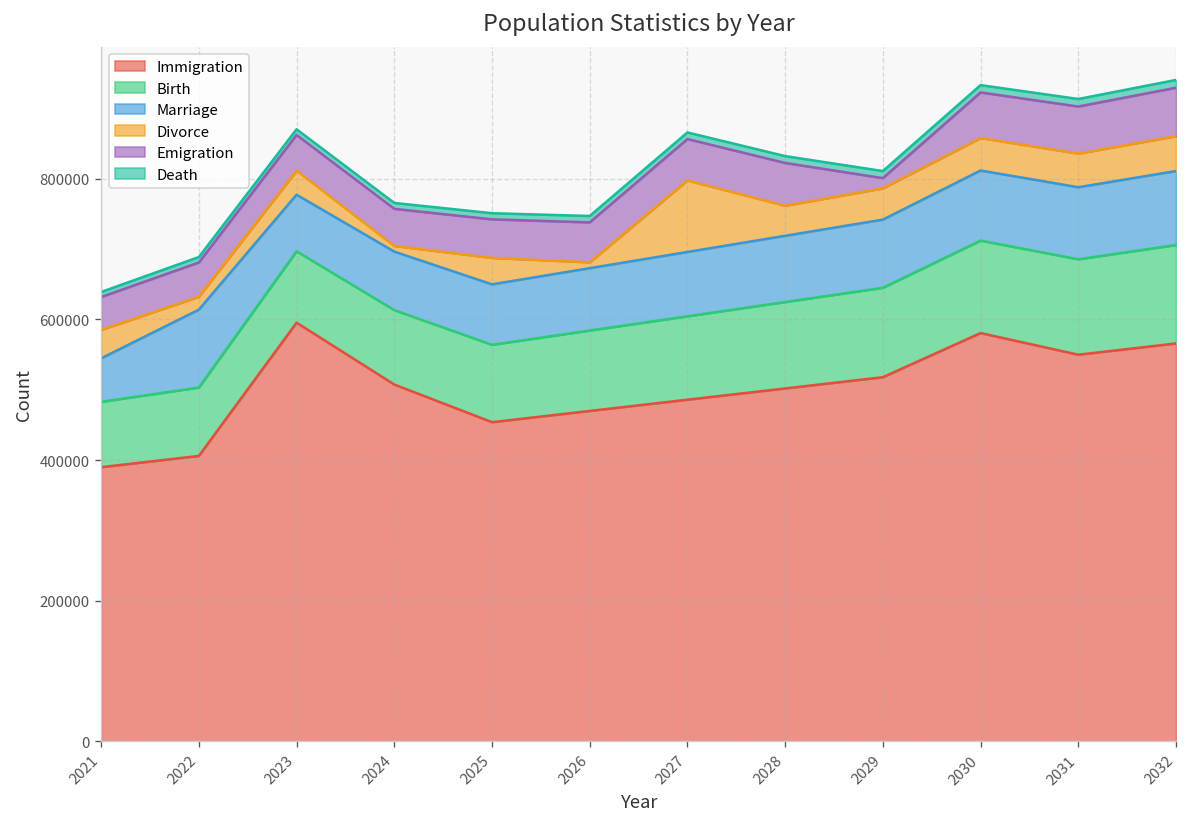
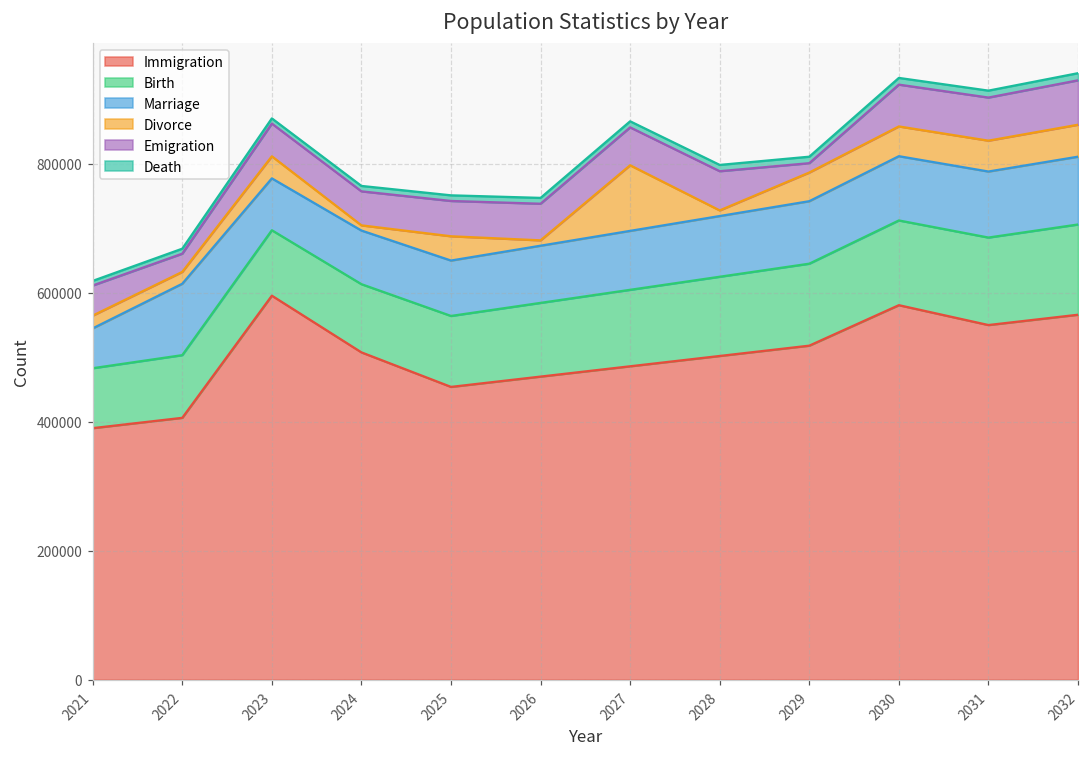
Divorce, 2021: 40000 -> 20000
Emigration, 2022: 50000 -> 30000
Divorce, 2028: 40000 -> 10000
